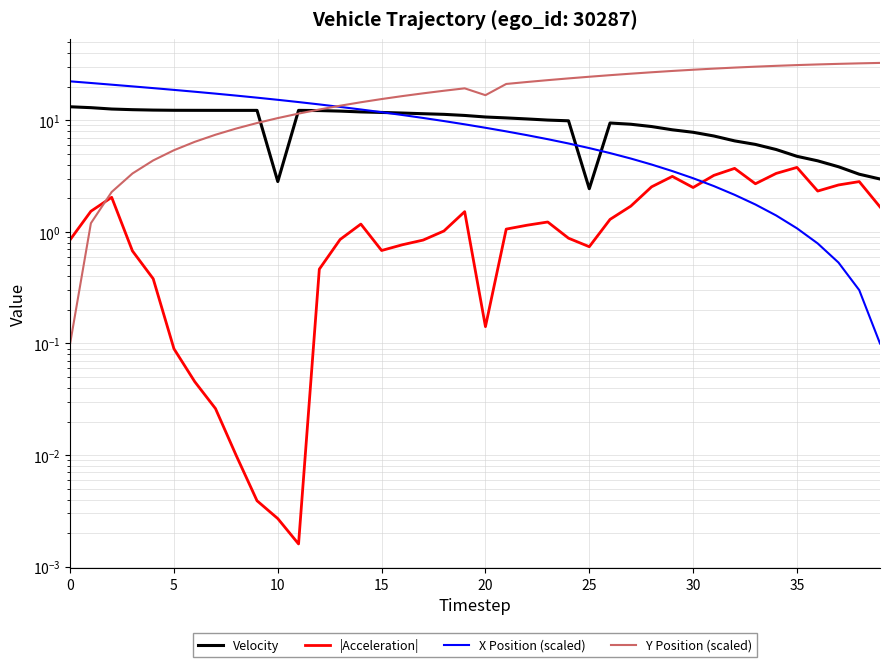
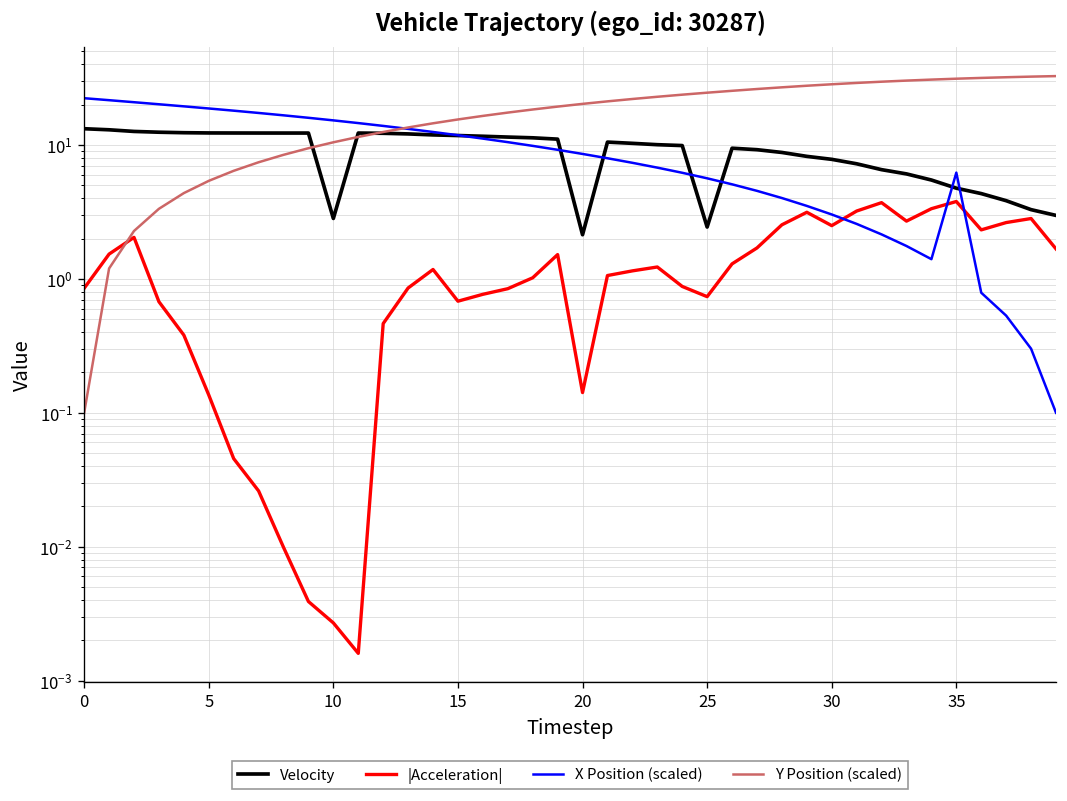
|Acceleration|, 5: 0.09 -> 0.14
Velocity, 20: 11 -> 2.1
Y Position (scaled), 20: 17 -> 20
X Position (scaled), 35: 1.1 -> 6
